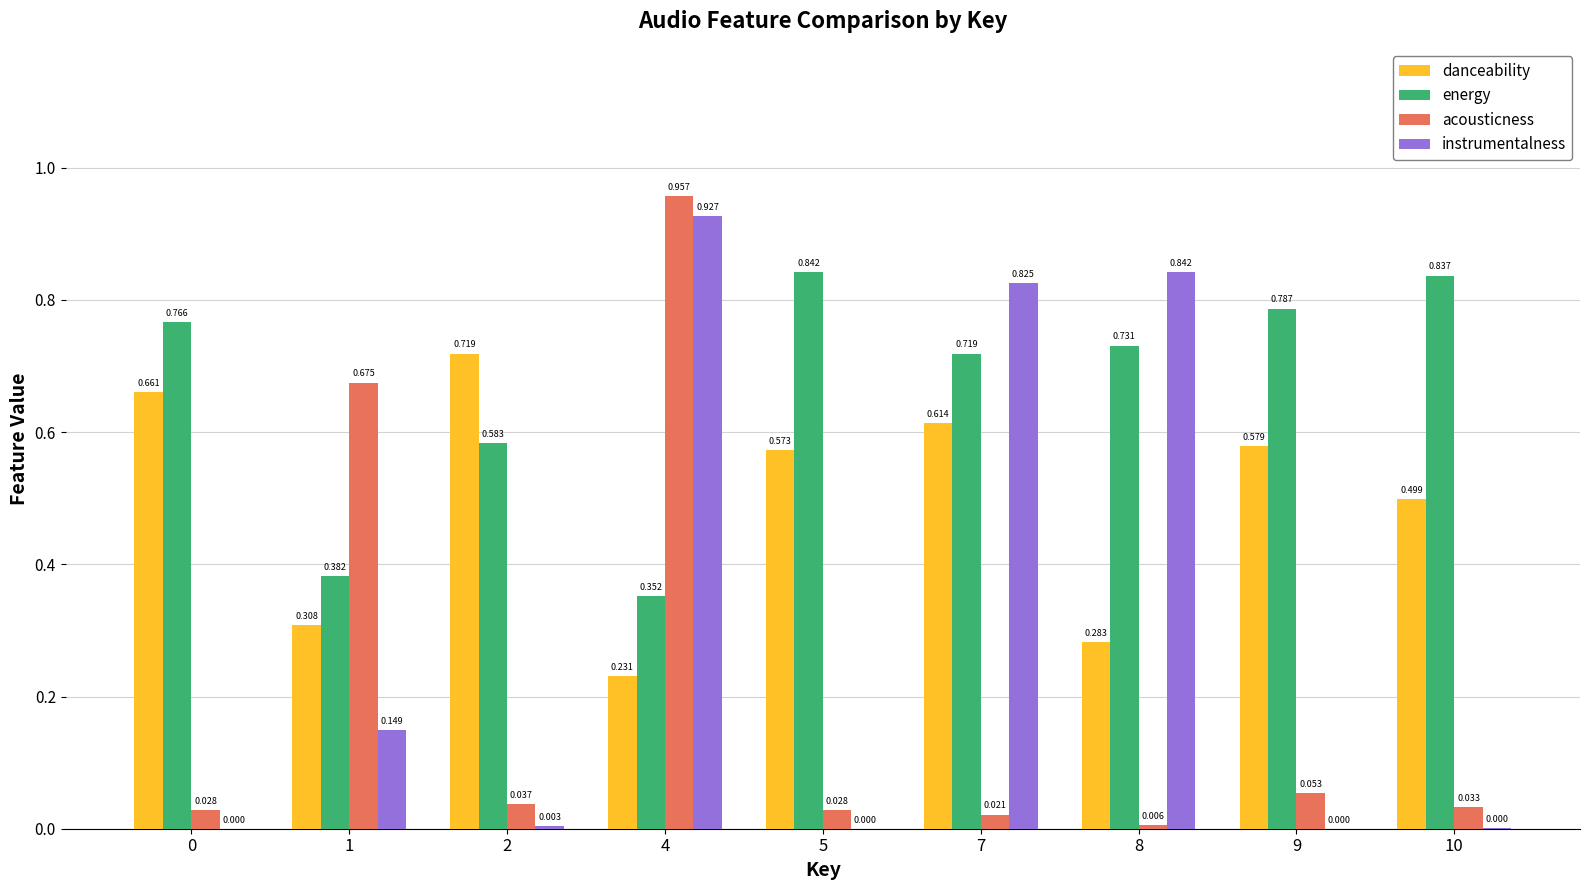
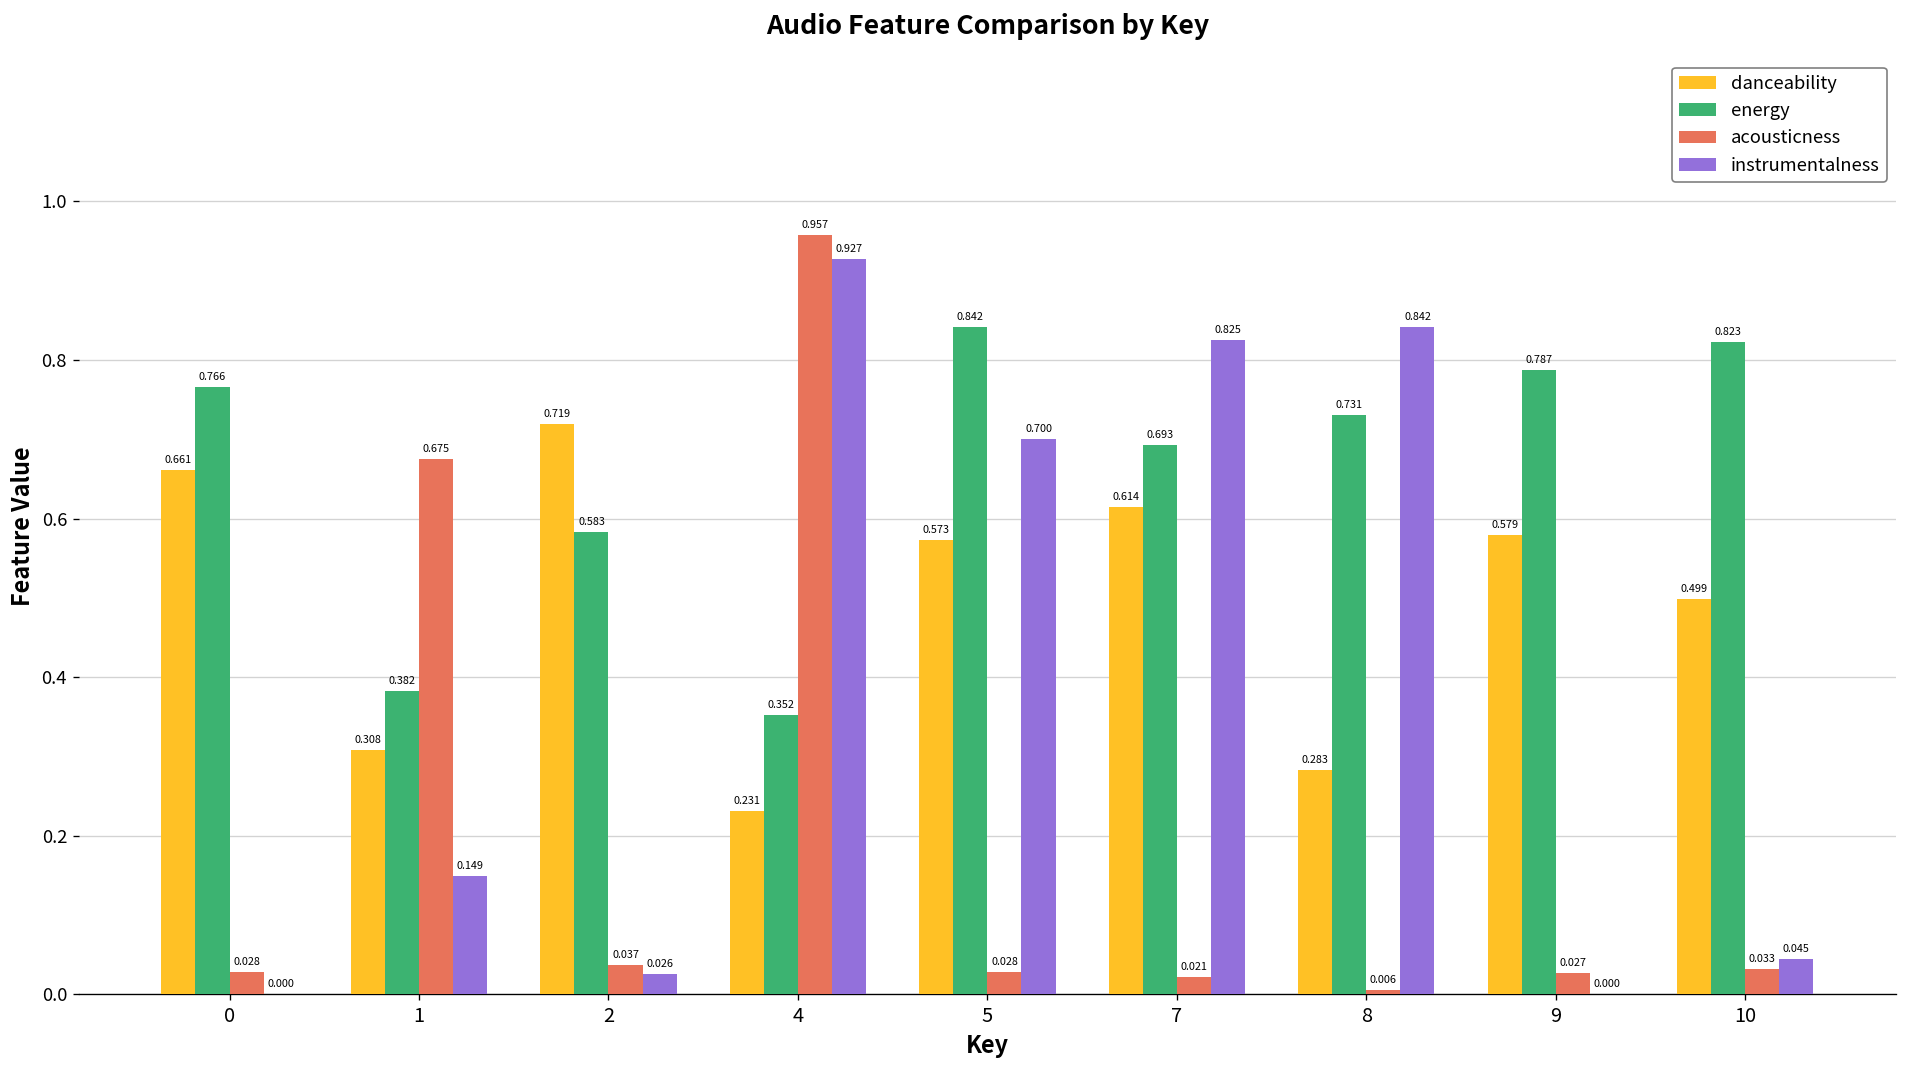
instrumentalness, 2: 0.003 -> 0.026
instrumentalness, 5: 0.000 -> 0.700
energy, 7: 0.719 -> 0.693
acousticness, 9: 0.053 -> 0.027
energy, 10: 0.837 -> 0.823
instrumentalness, 10: 0.000 -> 0.045
